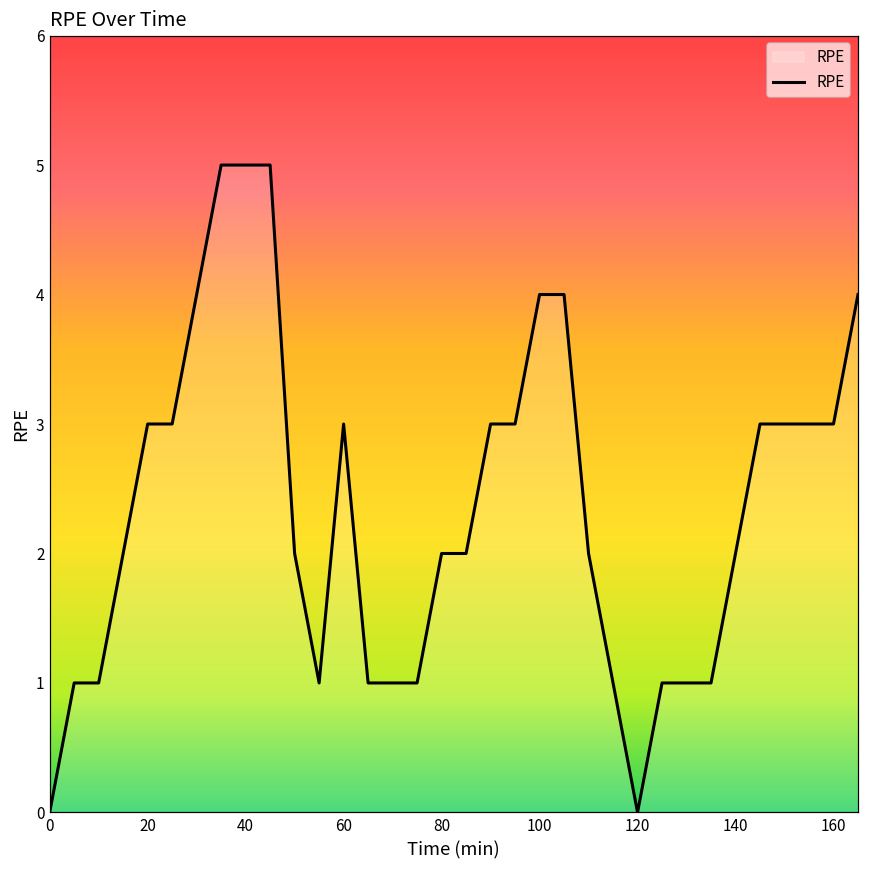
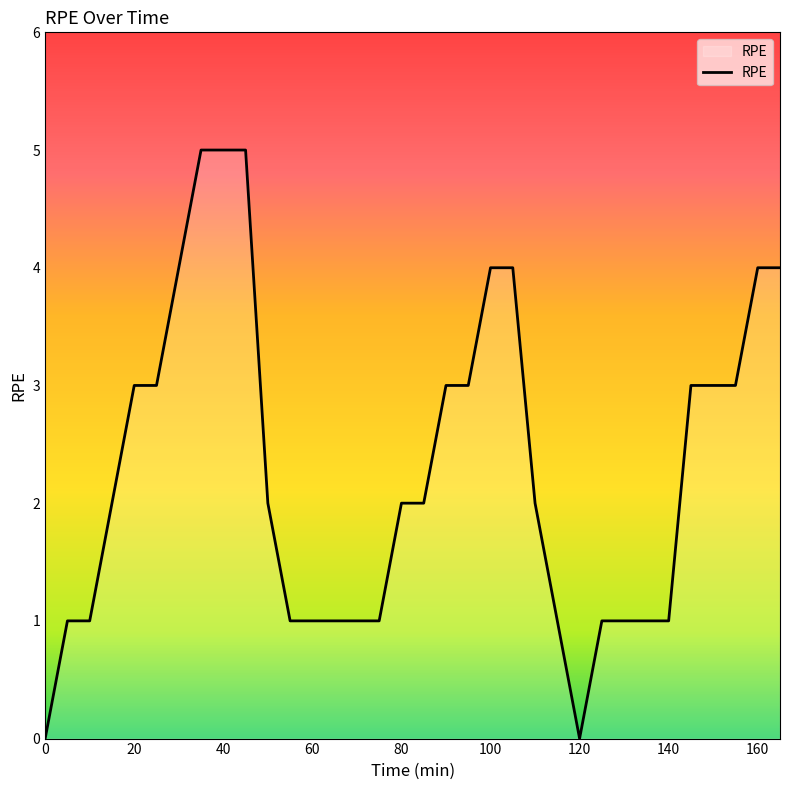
60: 3 -> 1
140: 2 -> 1
160: 3 -> 4
